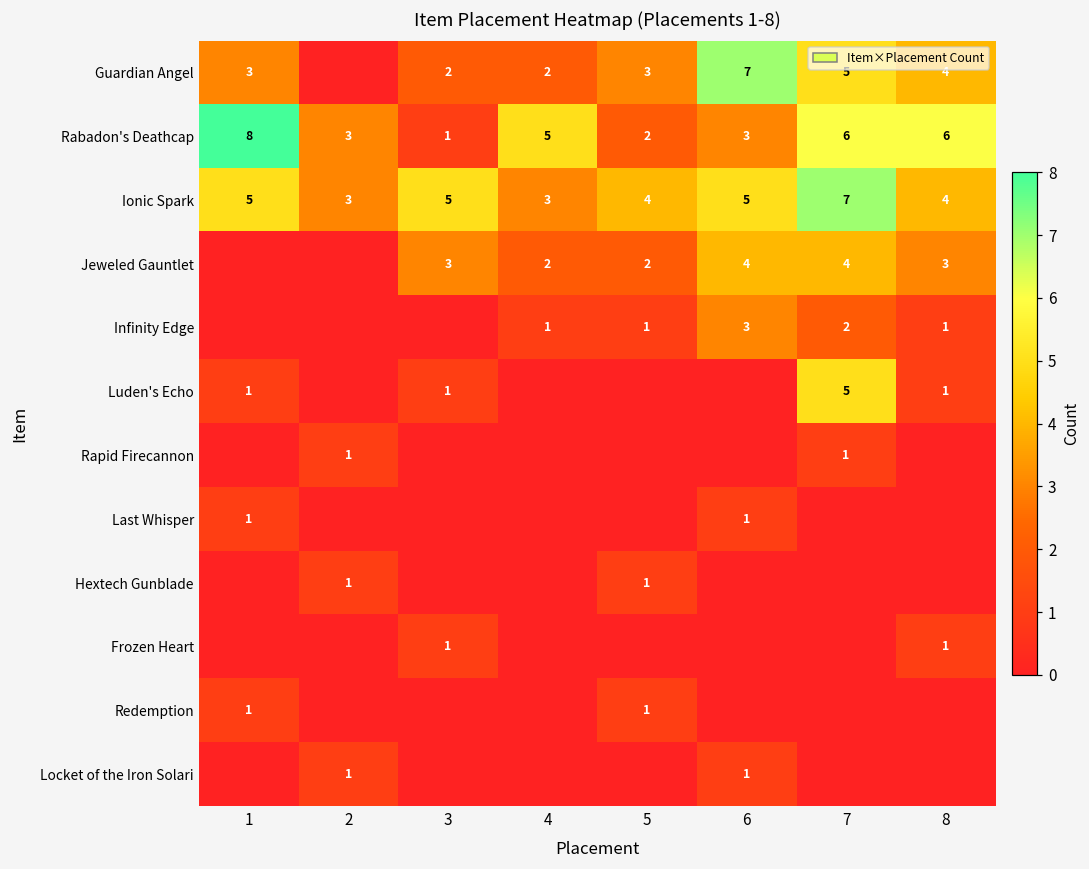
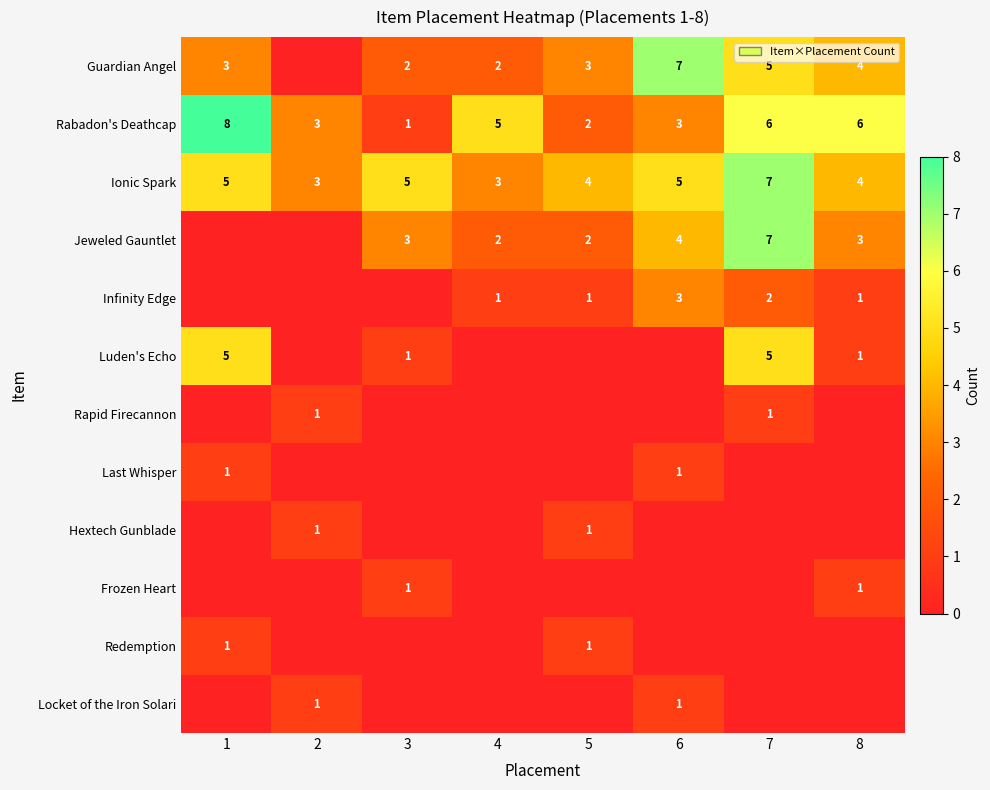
Jeweled Gauntlet, 7: 4 -> 7
Luden's Echo, 1: 1 -> 5
